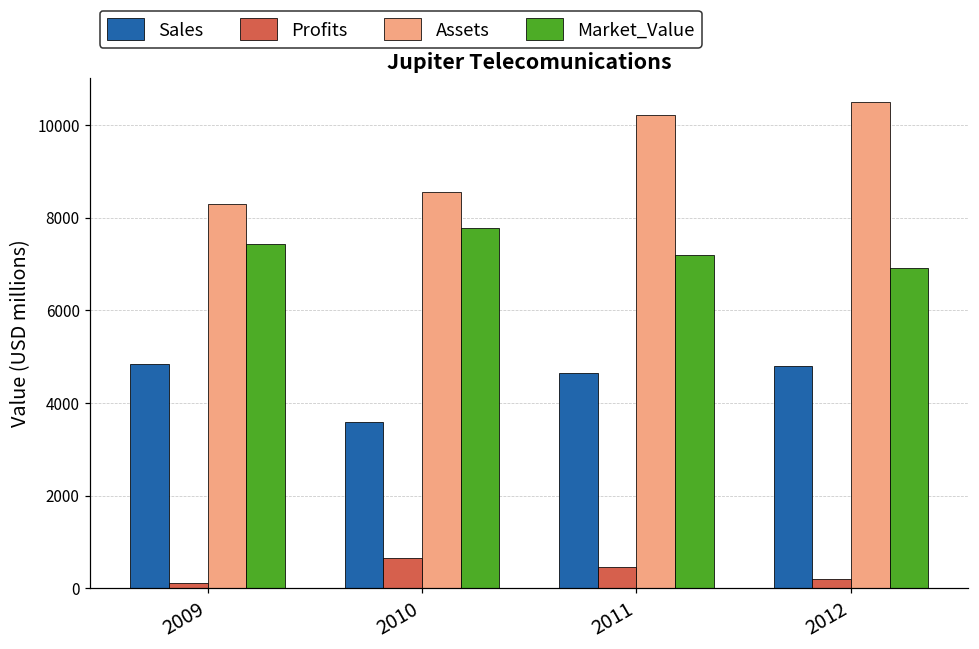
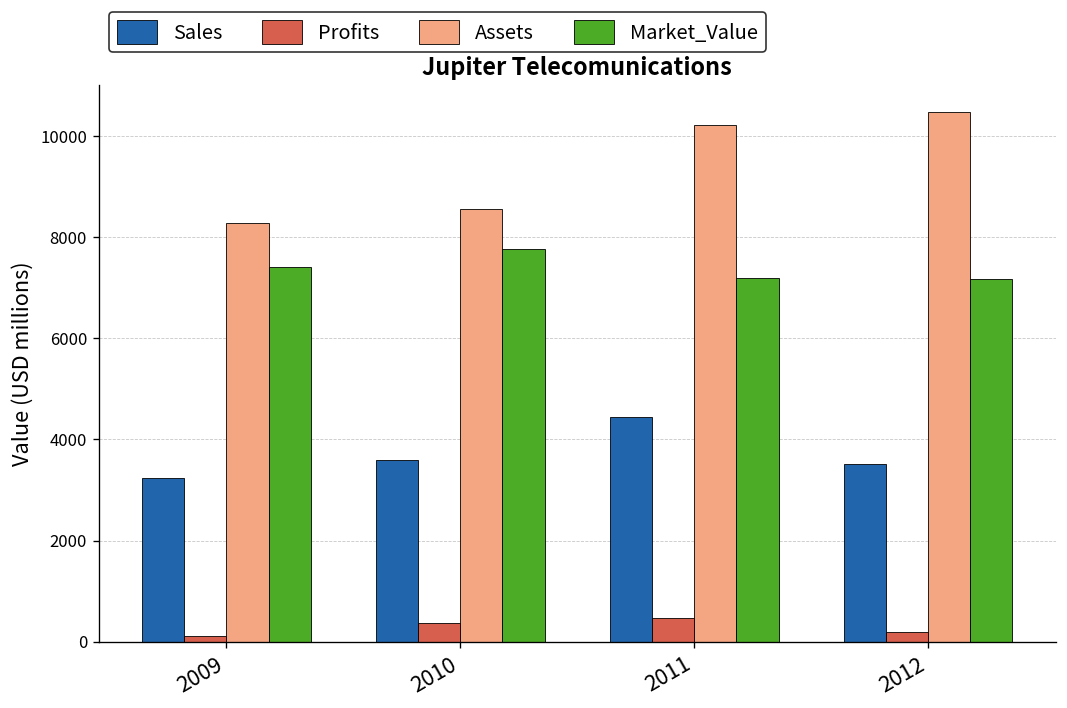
Sales, 2009: 4800 -> 3200
Profits, 2010: 700 -> 400
Sales, 2011: 4600 -> 4400
Sales, 2012: 4800 -> 3500
Market_Value, 2012: 6900 -> 7200
